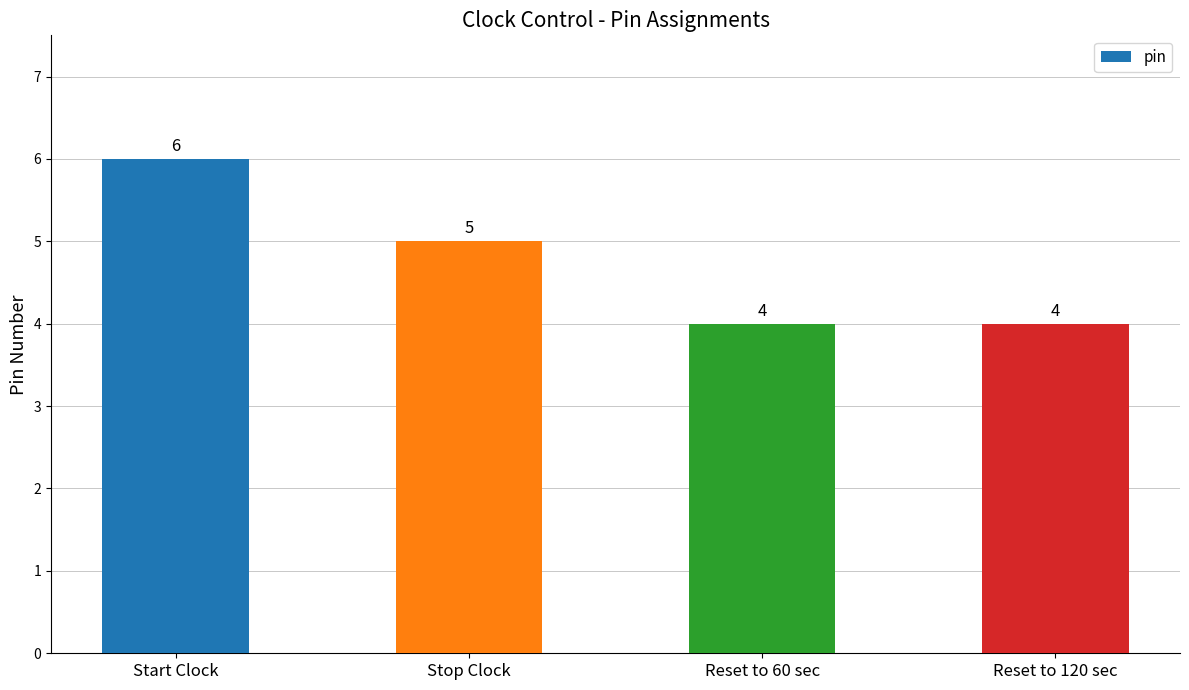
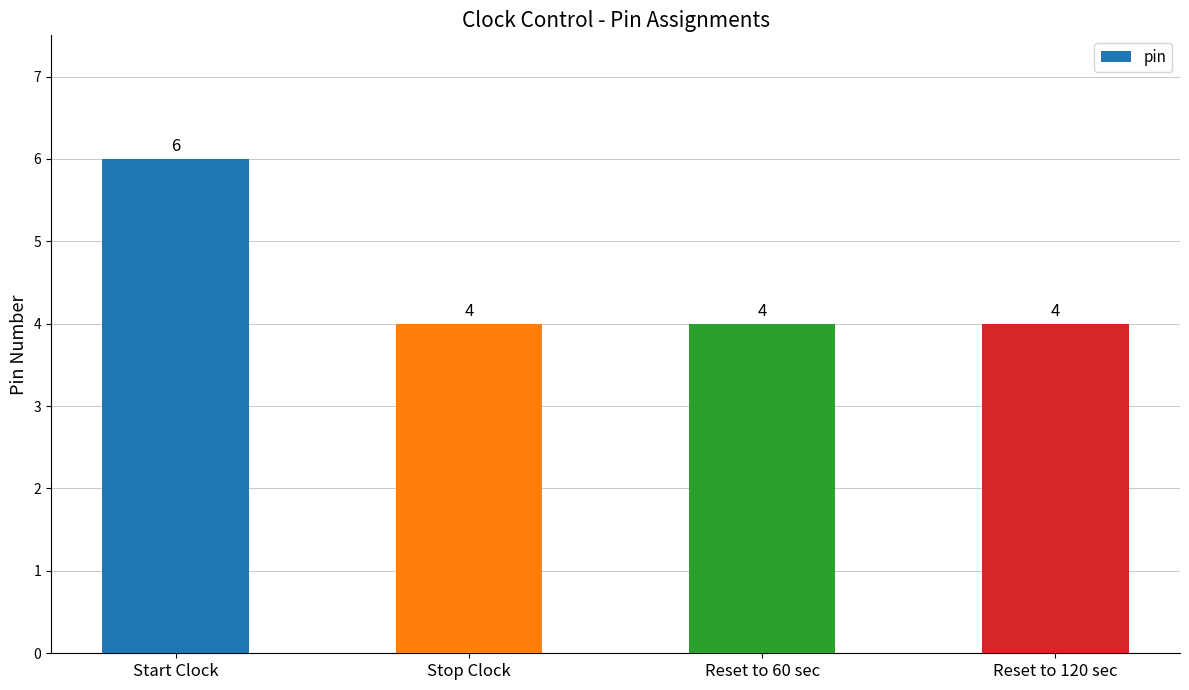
Stop Clock: 5 -> 4
